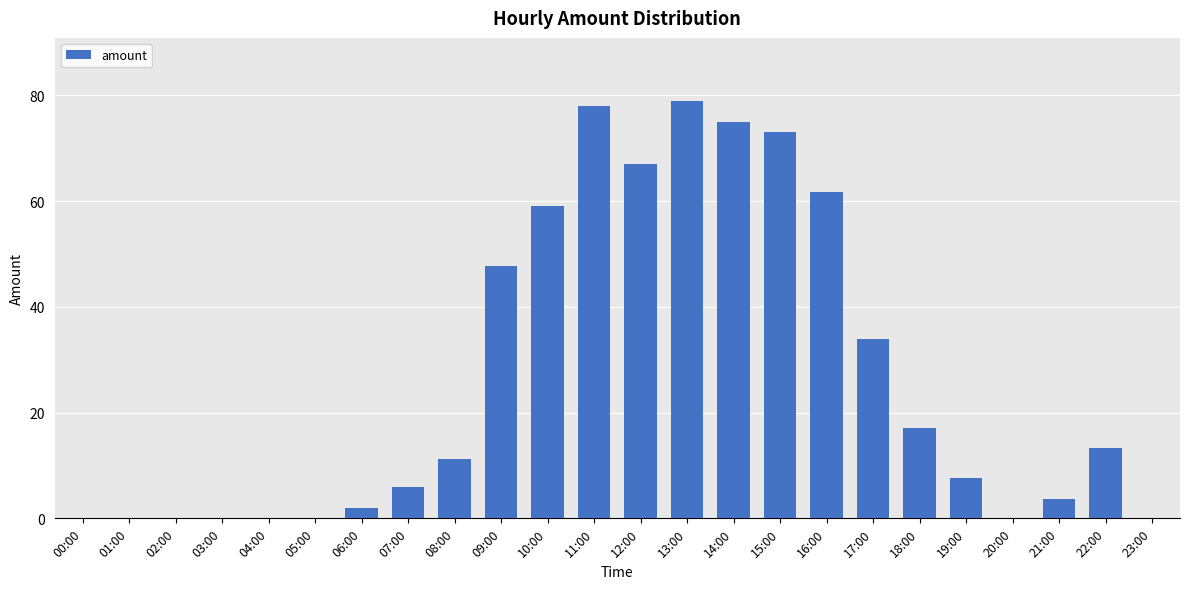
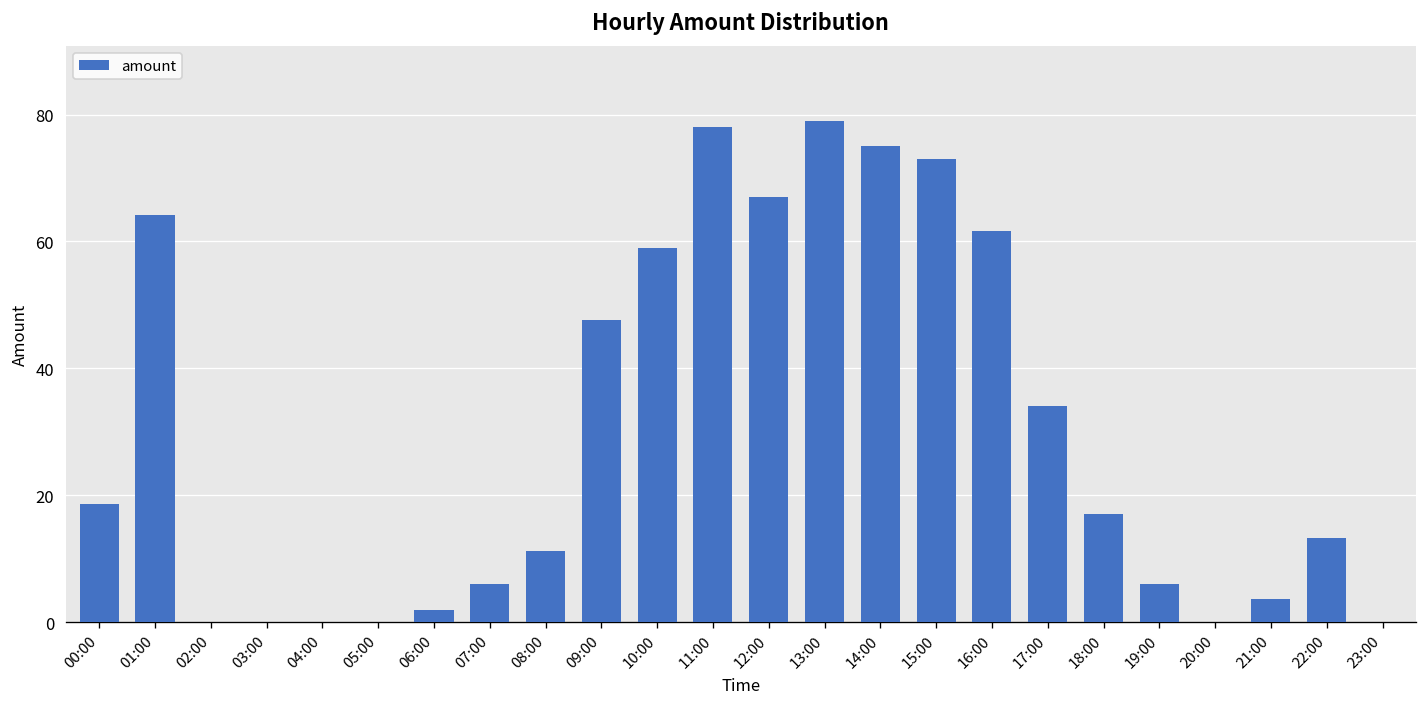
00:00: 0 -> 19
01:00: 0 -> 64
19:00: 8 -> 6
